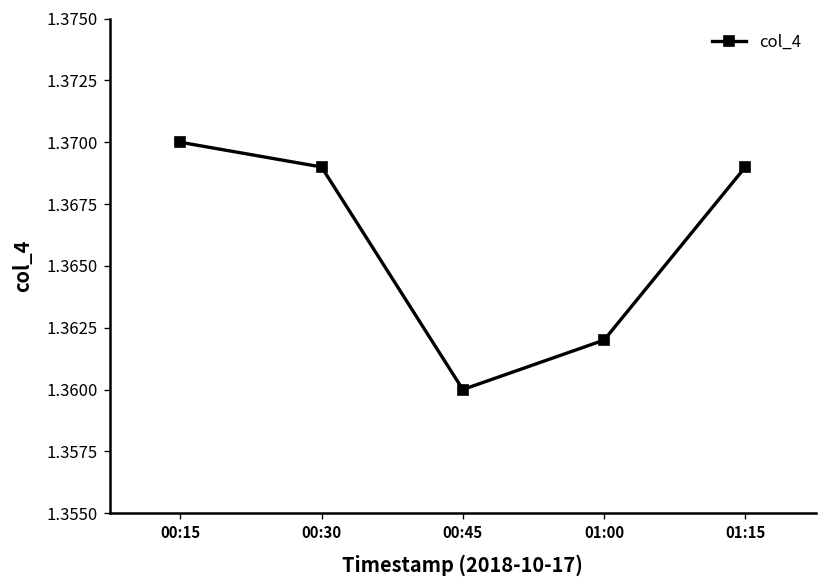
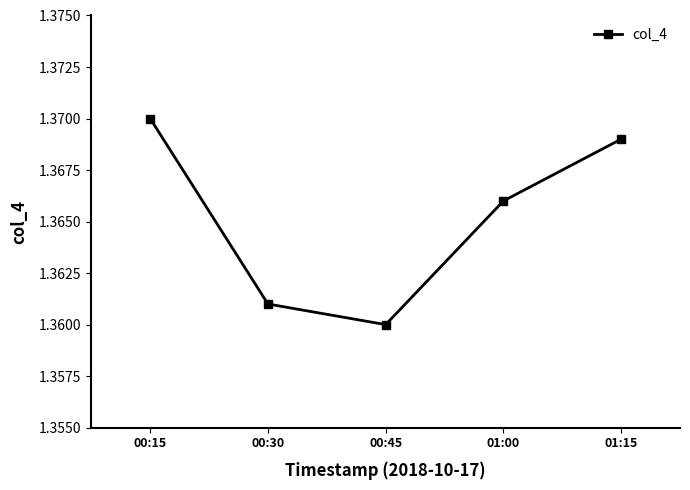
00:30: 1.369 -> 1.361
01:00: 1.362 -> 1.366
